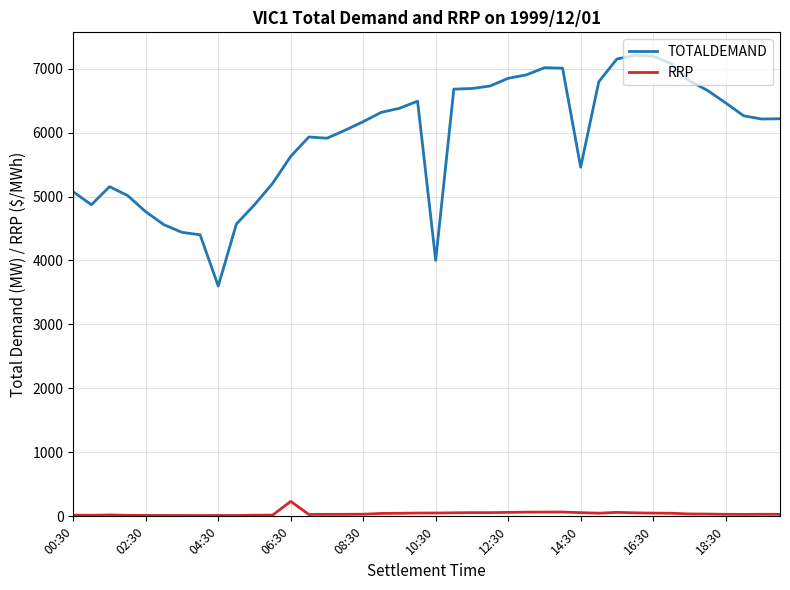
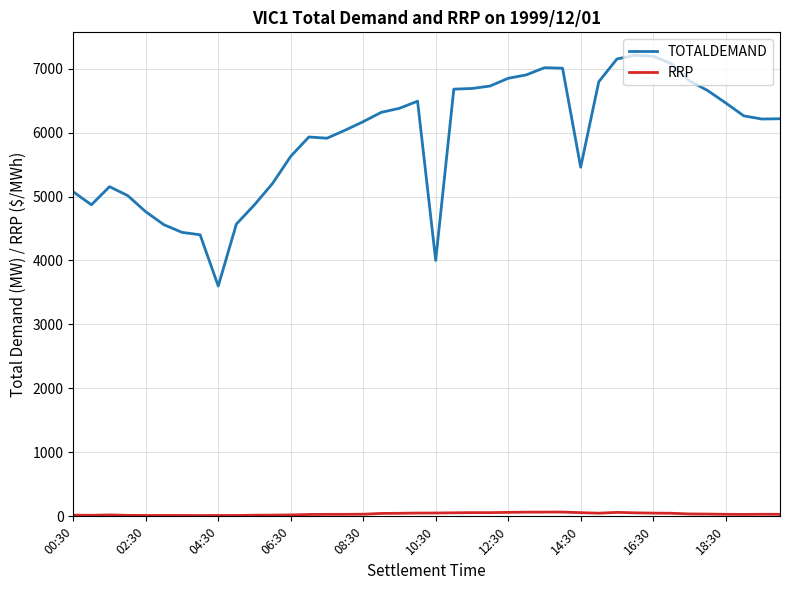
RRP, 06:30: 200 -> 0
